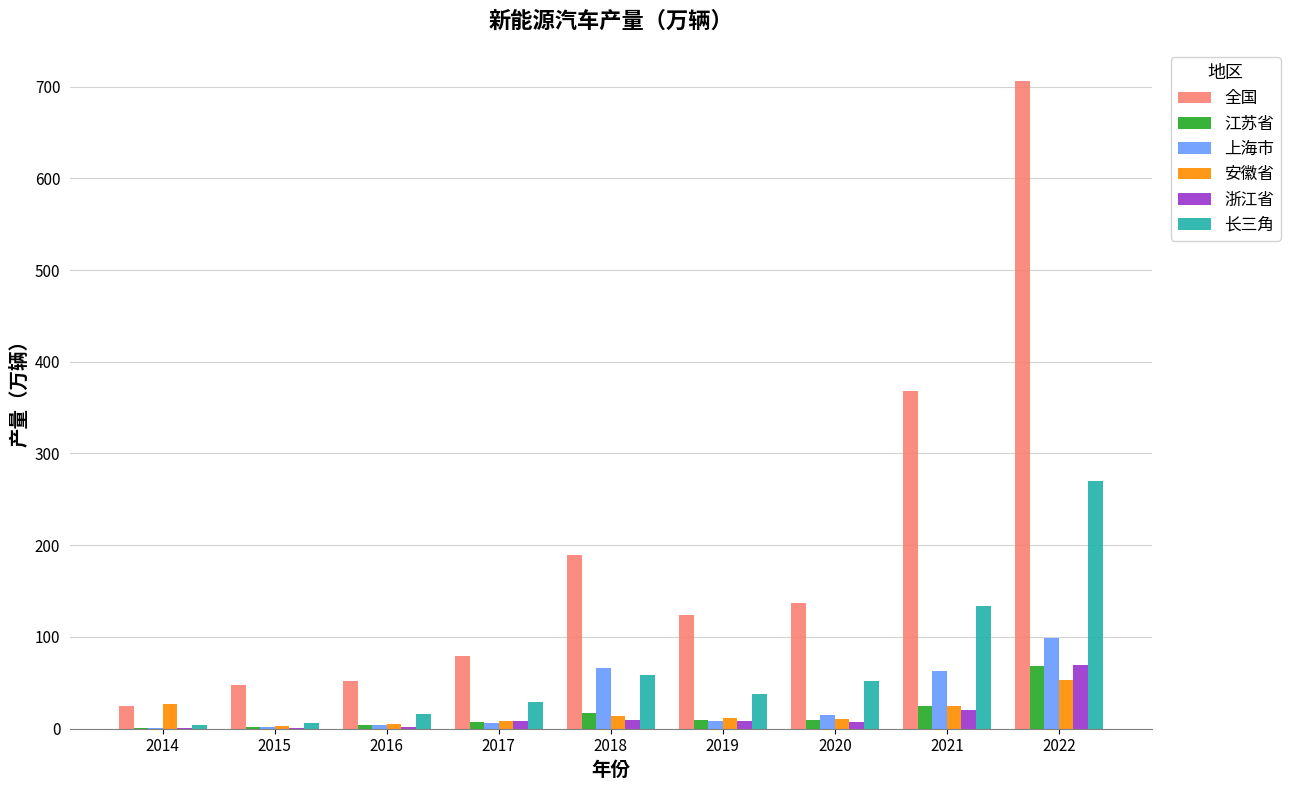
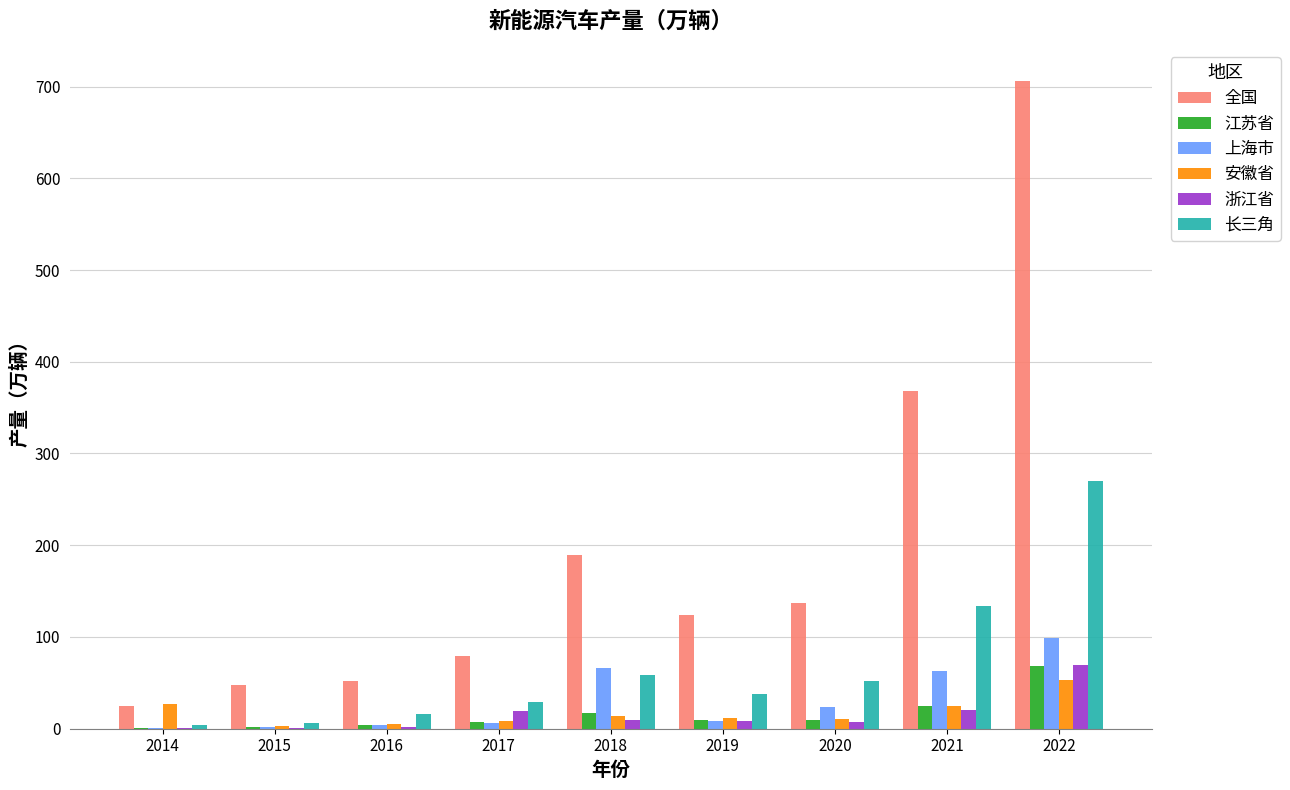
浙江省, 2017: 10 -> 20
上海市, 2020: 15 -> 24
